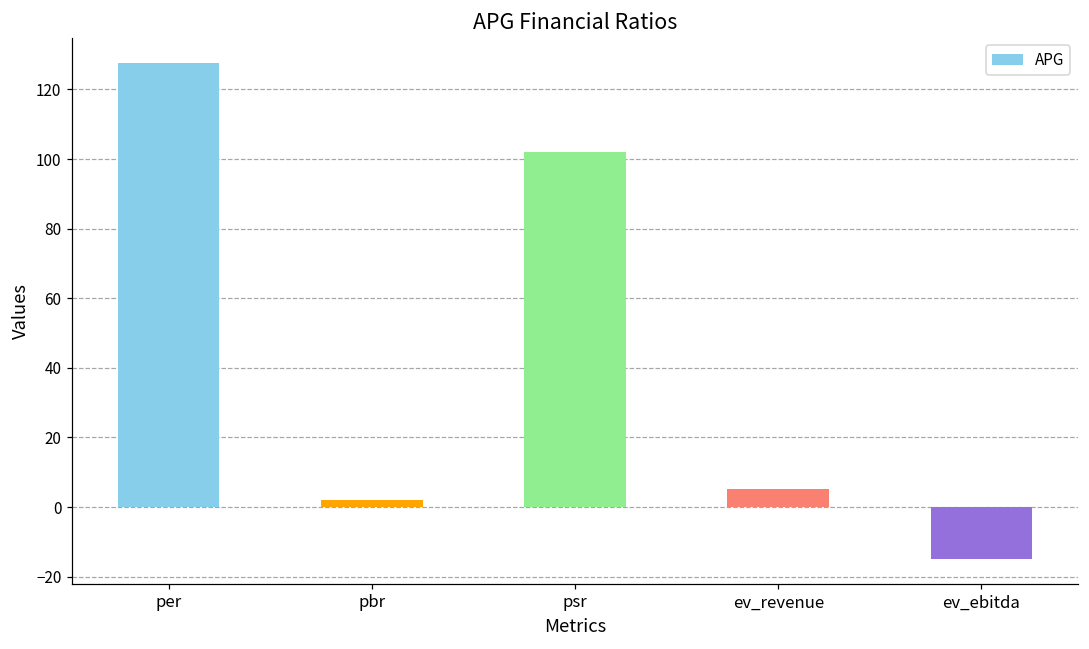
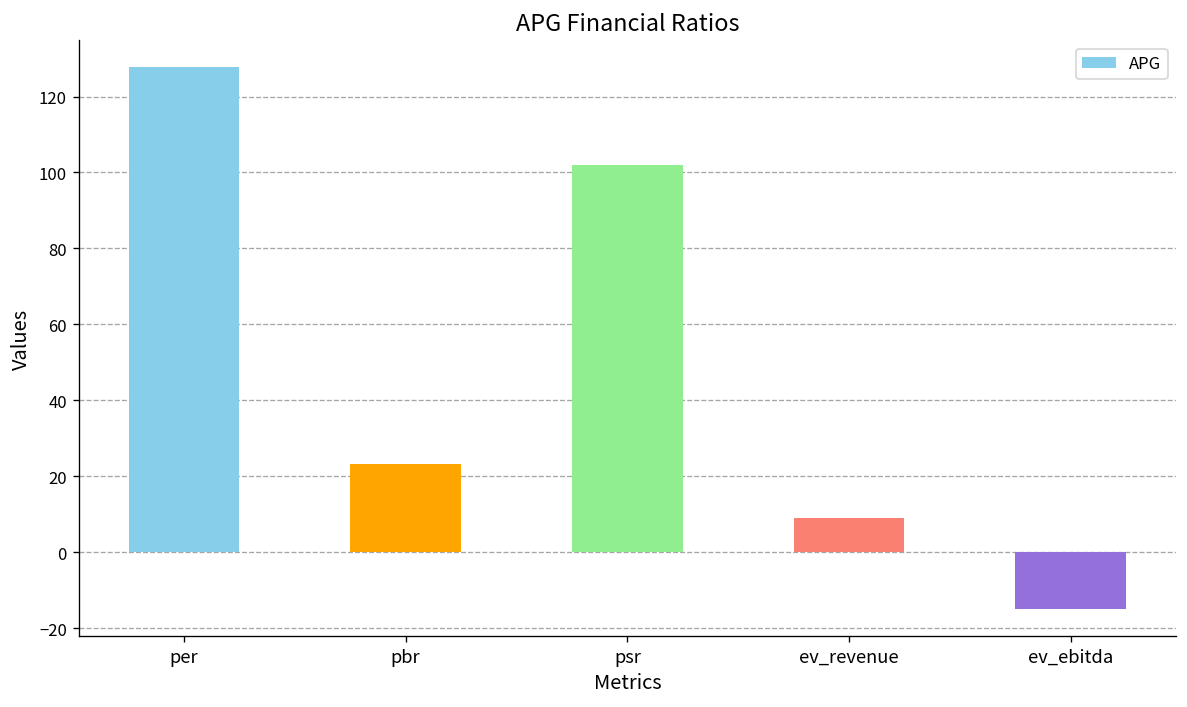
pbr: 2 -> 23
ev_revenue: 5 -> 9
